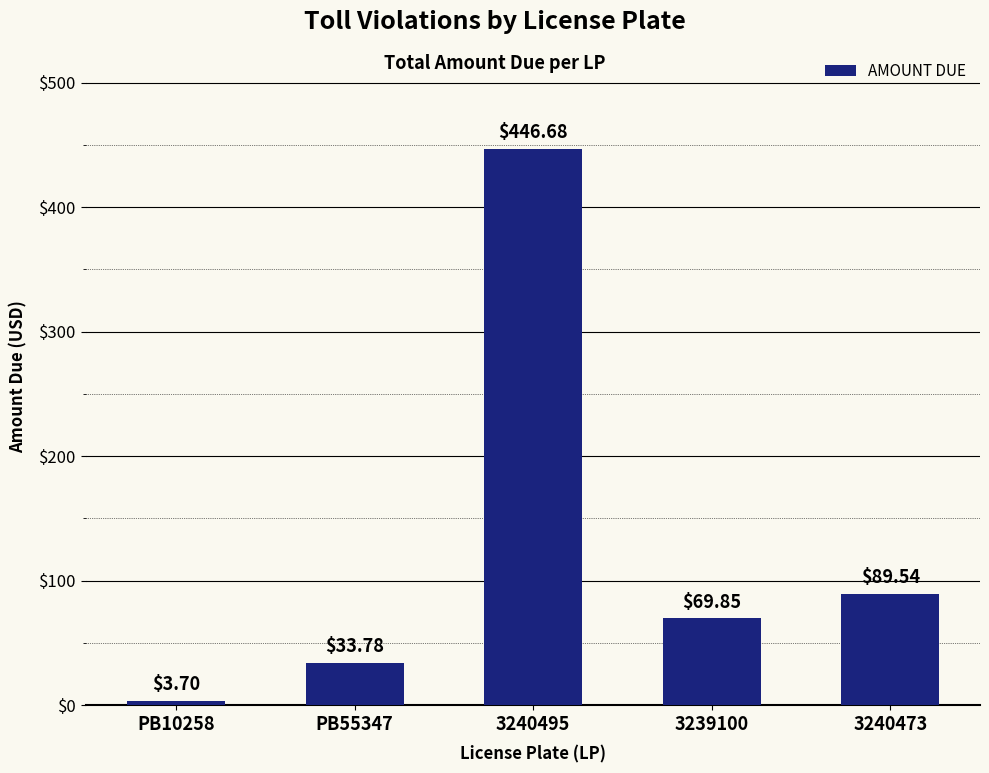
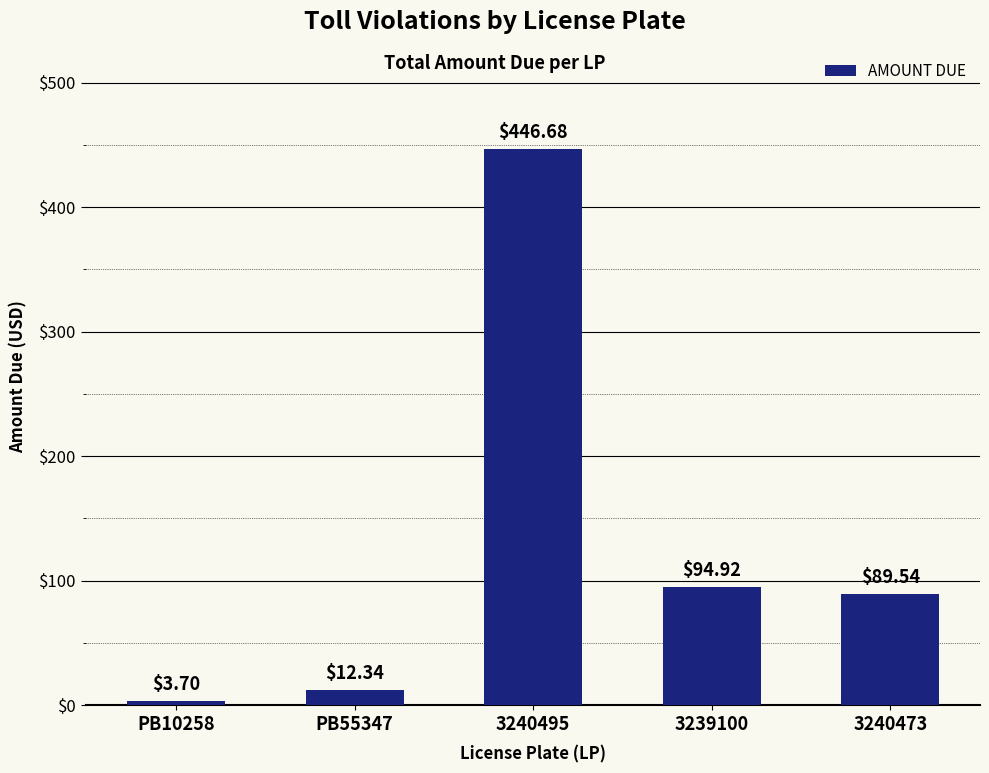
PB55347: $33.78 -> $12.34
3239100: $69.85 -> $94.92
